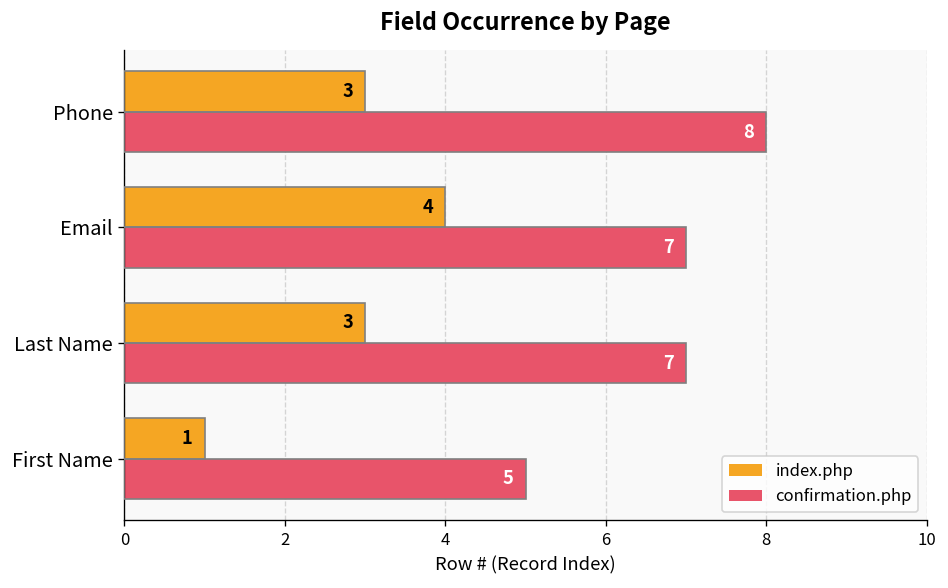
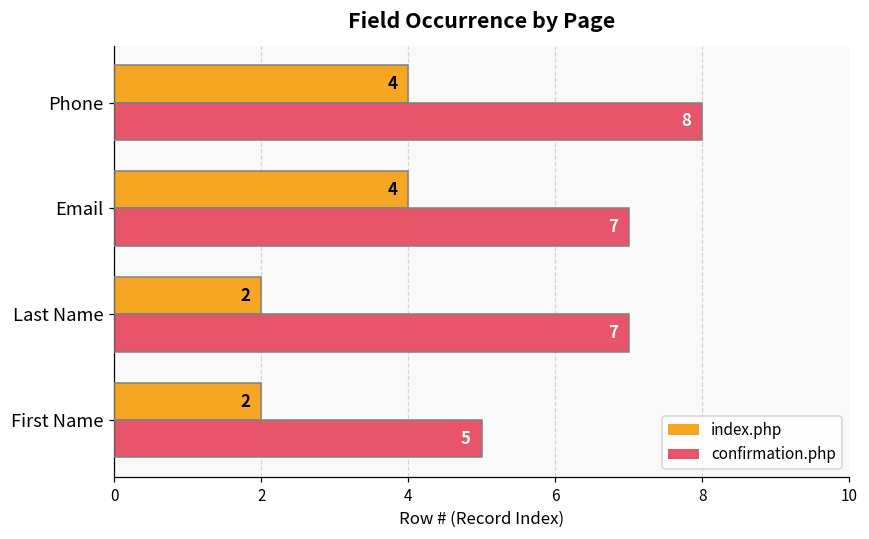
index.php, Phone: 3 -> 4
index.php, Last Name: 3 -> 2
index.php, First Name: 1 -> 2
